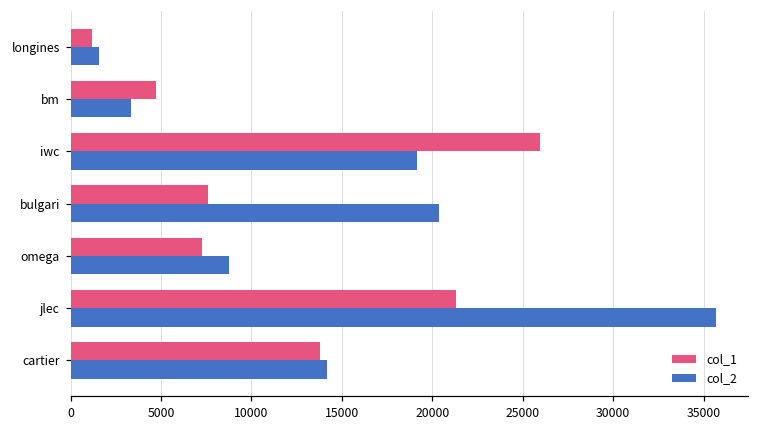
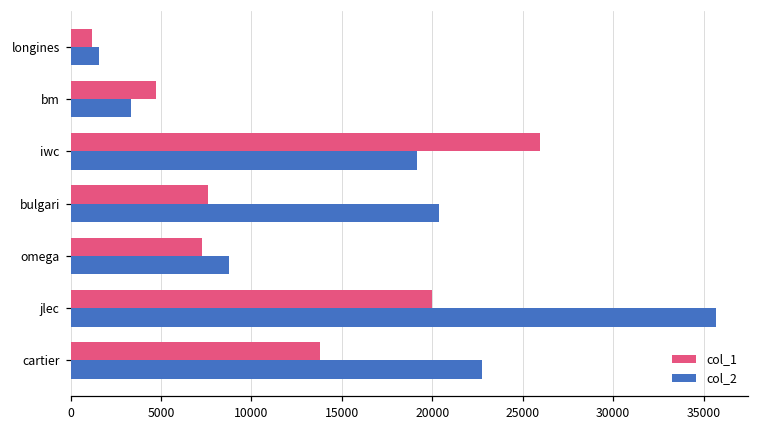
col_1, jlec: 21300 -> 20000
col_2, cartier: 14200 -> 22700
